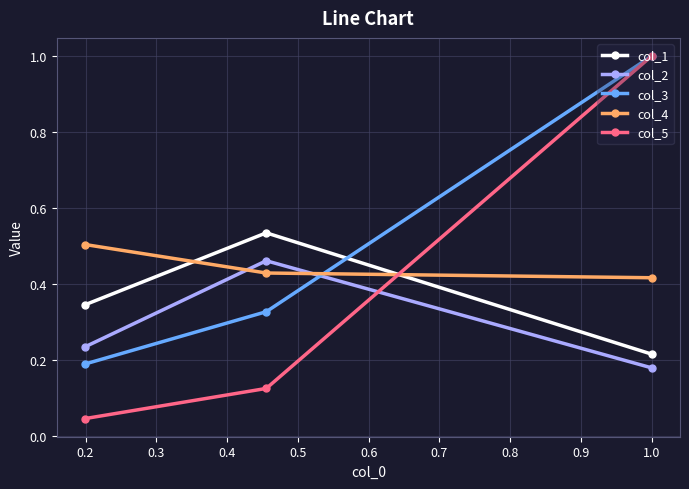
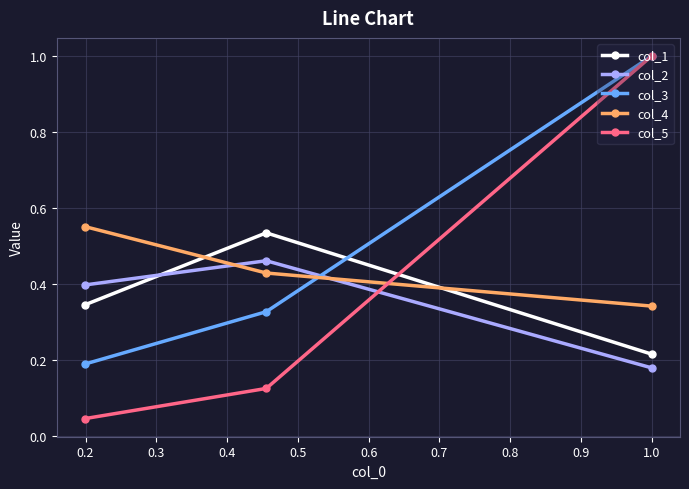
col_2, 0.2: 0.23 -> 0.40
col_4, 0.2: 0.50 -> 0.55
col_4, 1.0: 0.42 -> 0.34
